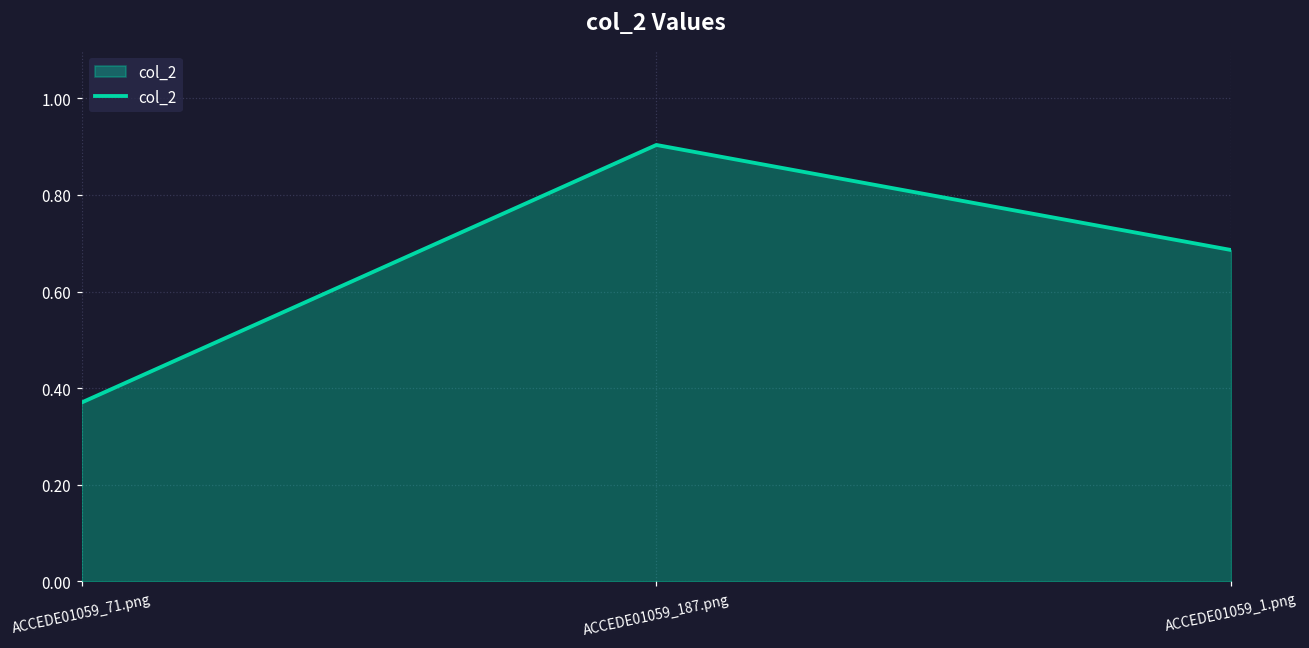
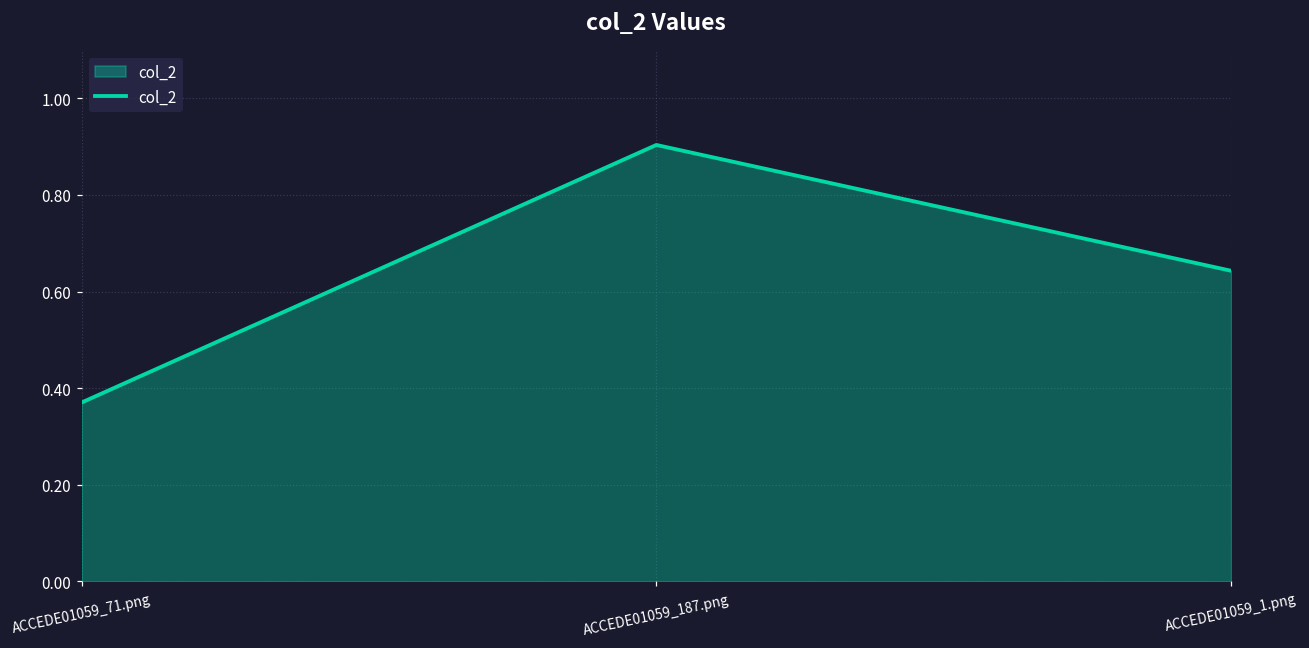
ACCEDE01059_1.png: 0.69 -> 0.64
